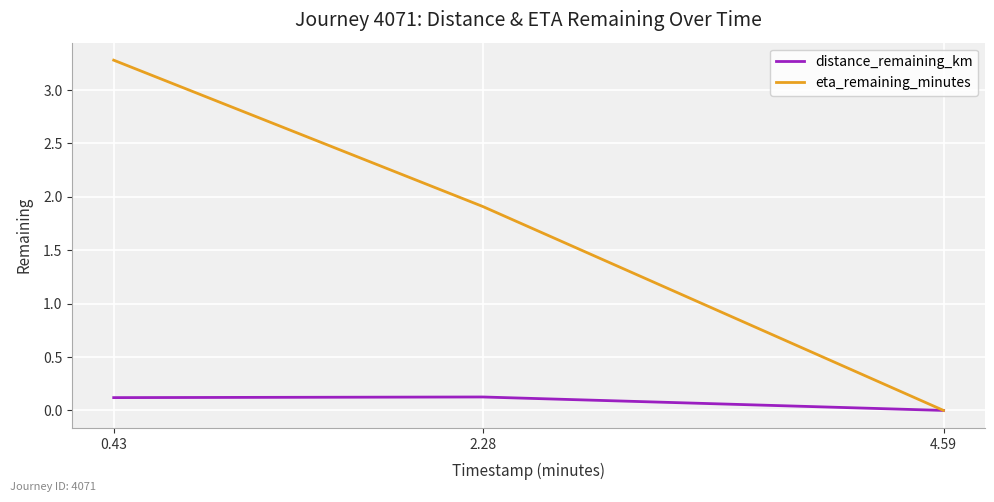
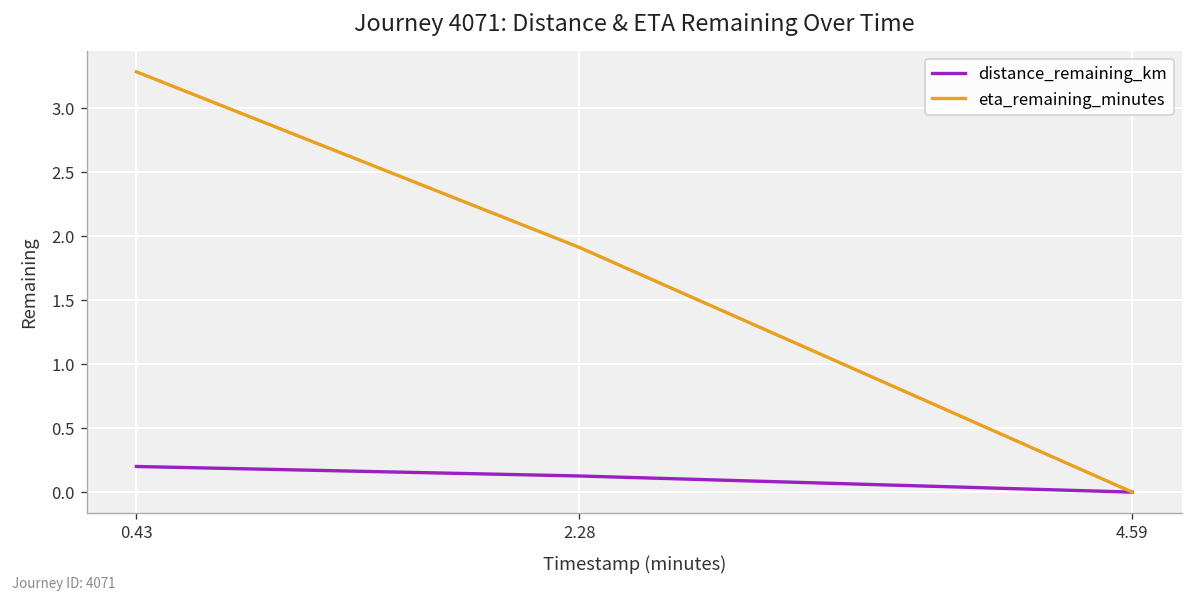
distance_remaining_km, 0.43: 0.12 -> 0.20
